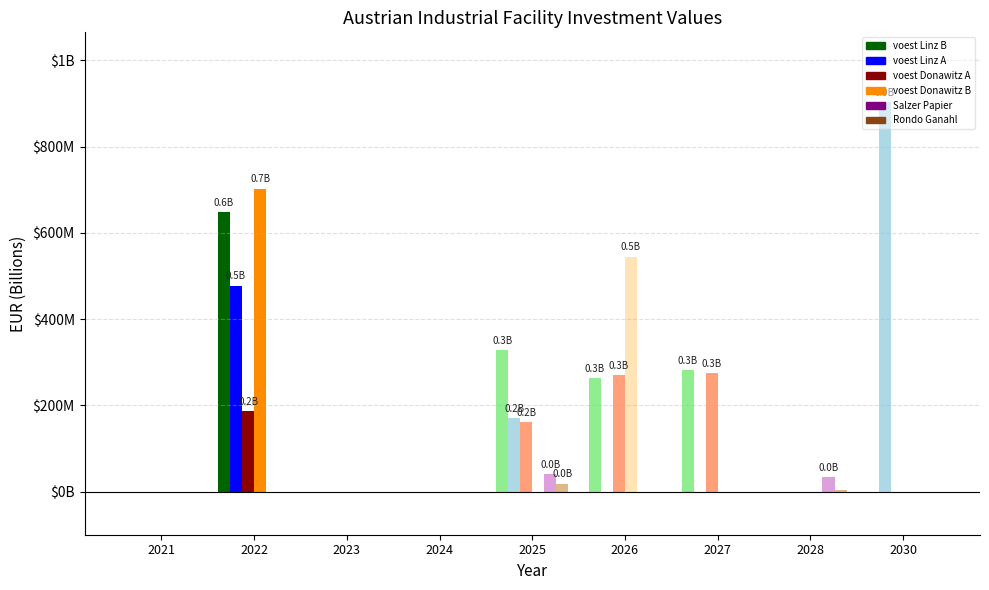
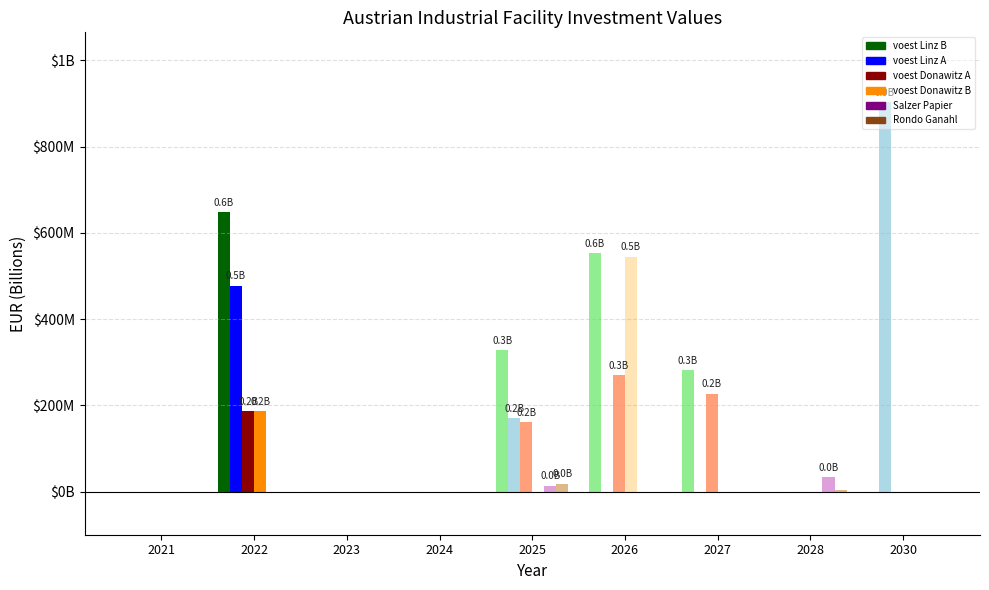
voest Donawitz B, 2022: 0.7B -> 0.2B
Salzer Papier, 2025: $40000000 -> $10000000
voest Linz B, 2026: 0.3B -> 0.6B
voest Donawitz A, 2027: 0.3B -> 0.2B
